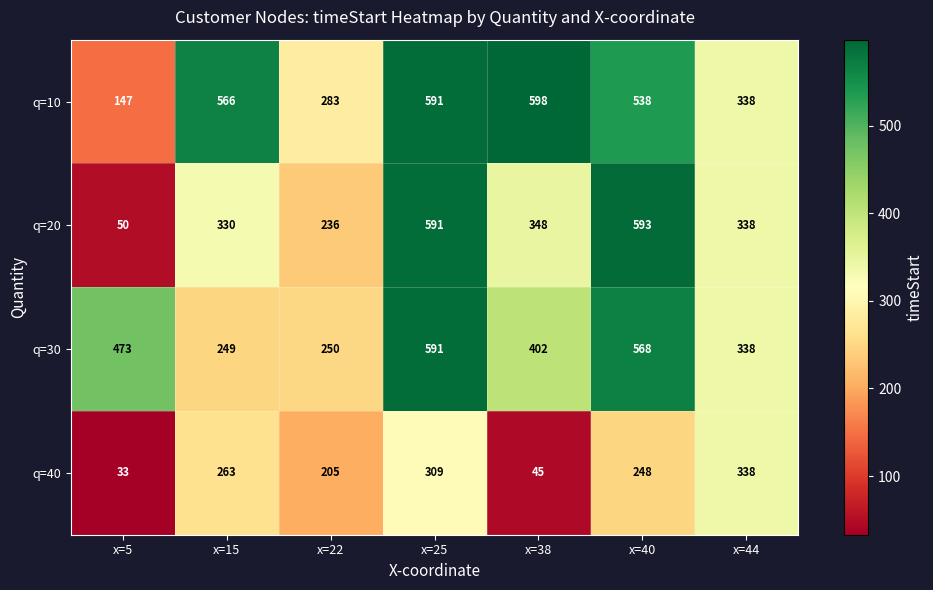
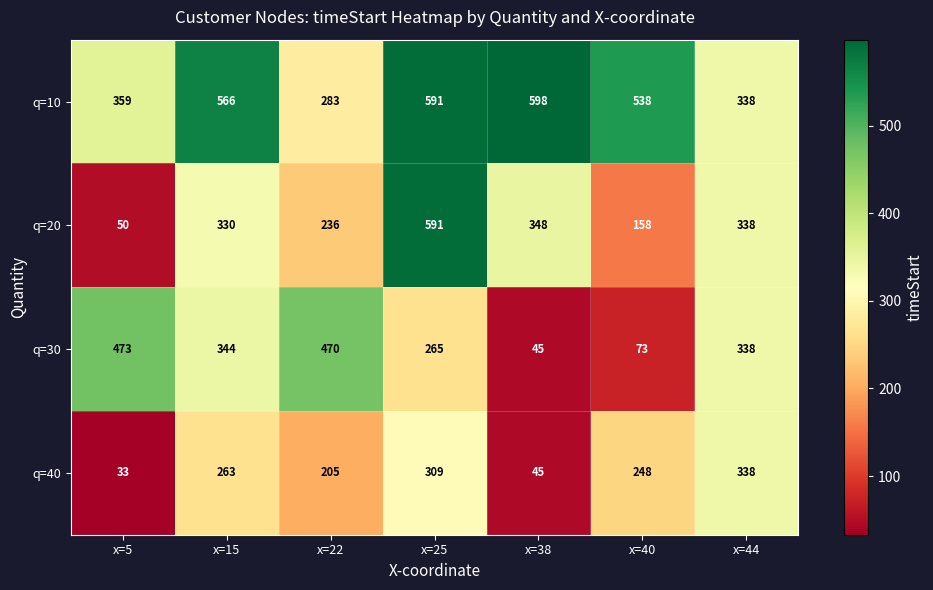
q=10, x=5: 147 -> 359
q=20, x=40: 593 -> 158
q=30, x=15: 249 -> 344
q=30, x=22: 250 -> 470
q=30, x=25: 591 -> 265
q=30, x=38: 402 -> 45
q=30, x=40: 568 -> 73
